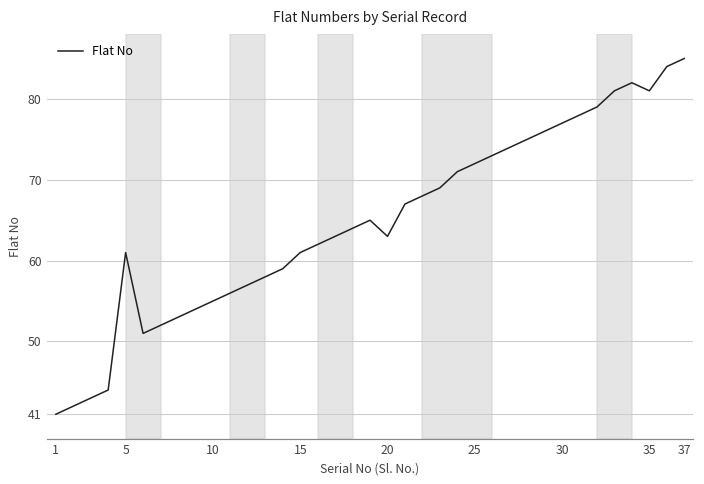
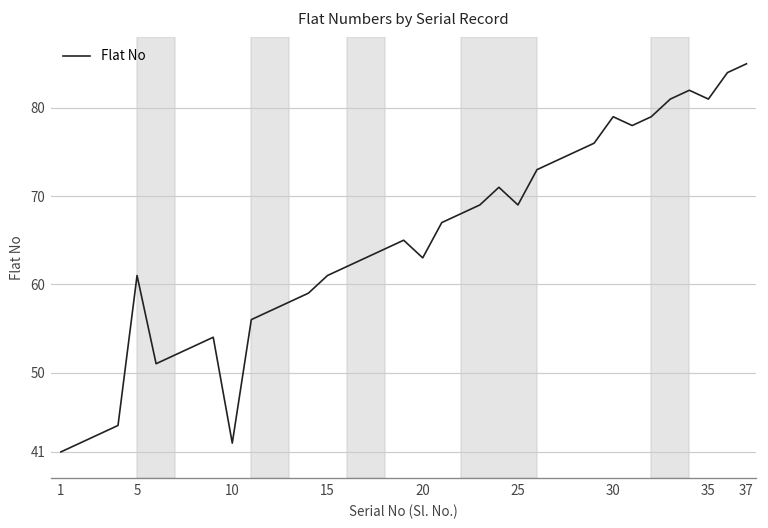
10: 55 -> 42
25: 72 -> 69
30: 77 -> 79
